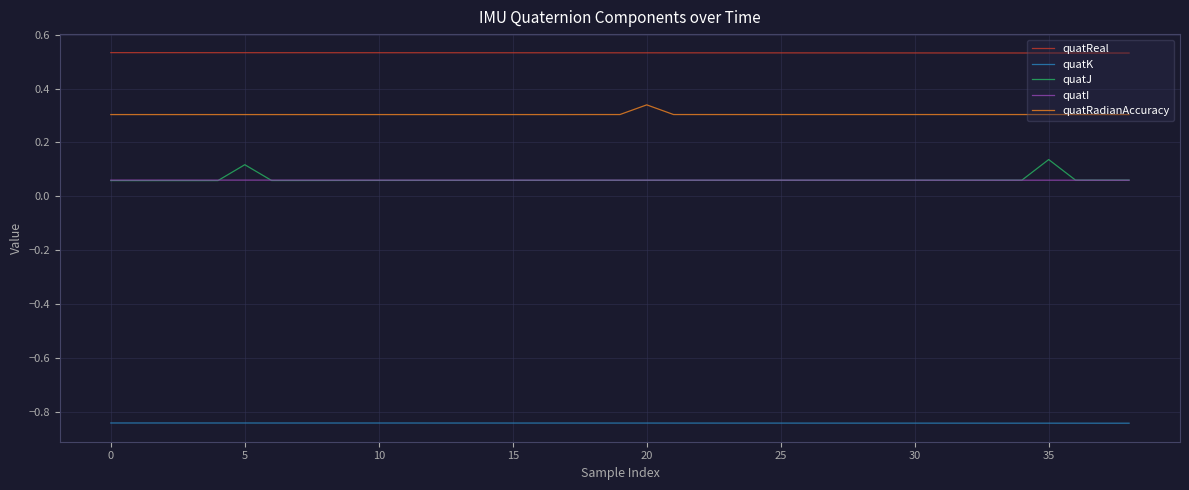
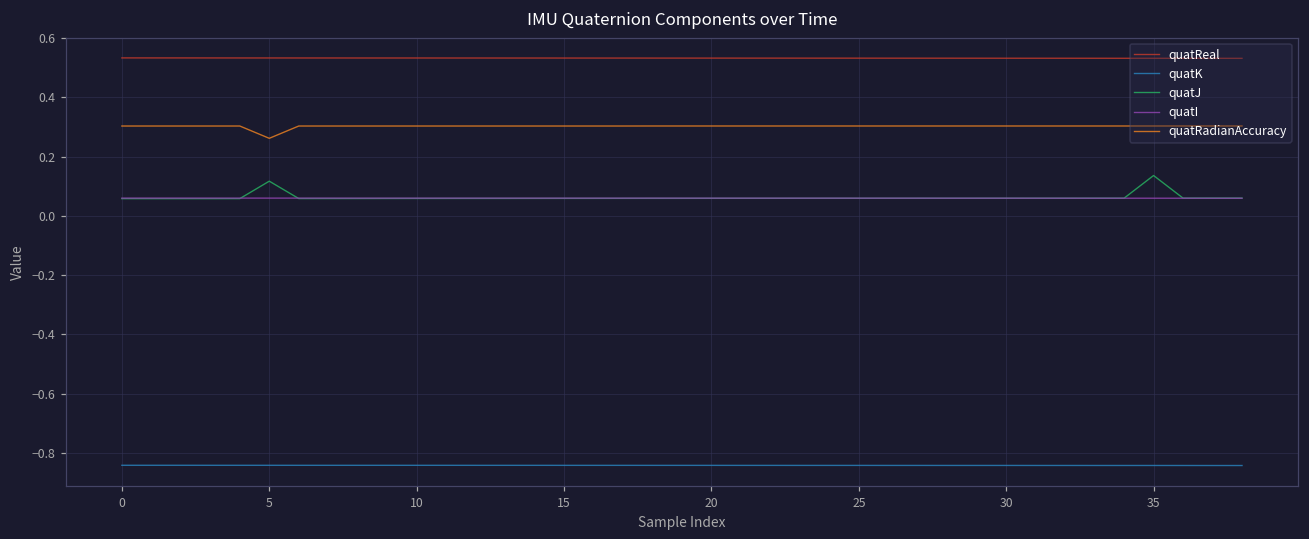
quatRadianAccuracy, 5: 0.30 -> 0.26
quatRadianAccuracy, 20: 0.34 -> 0.30
